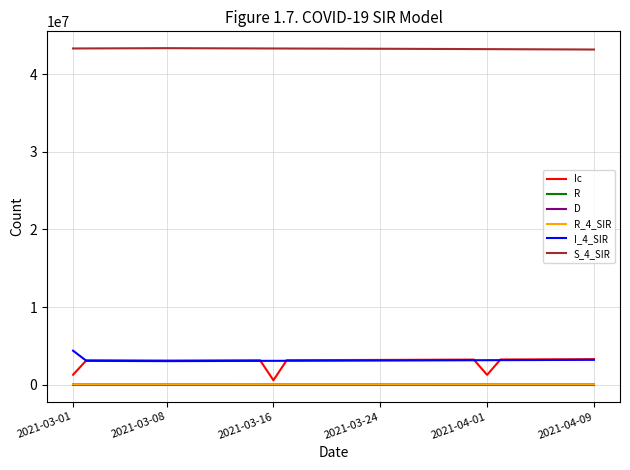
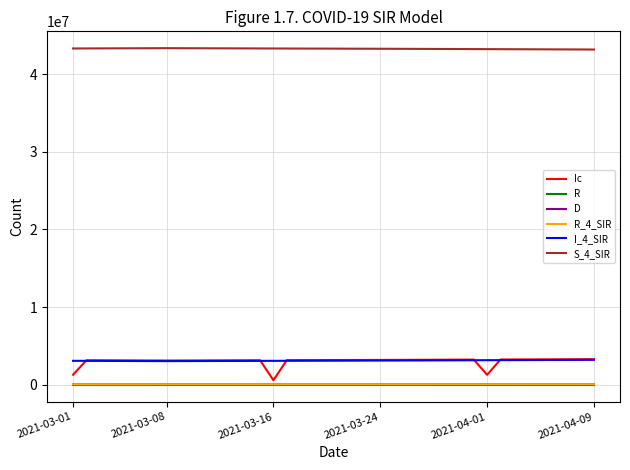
I_4_SIR, 2021-03-01: 4000000 -> 3000000
